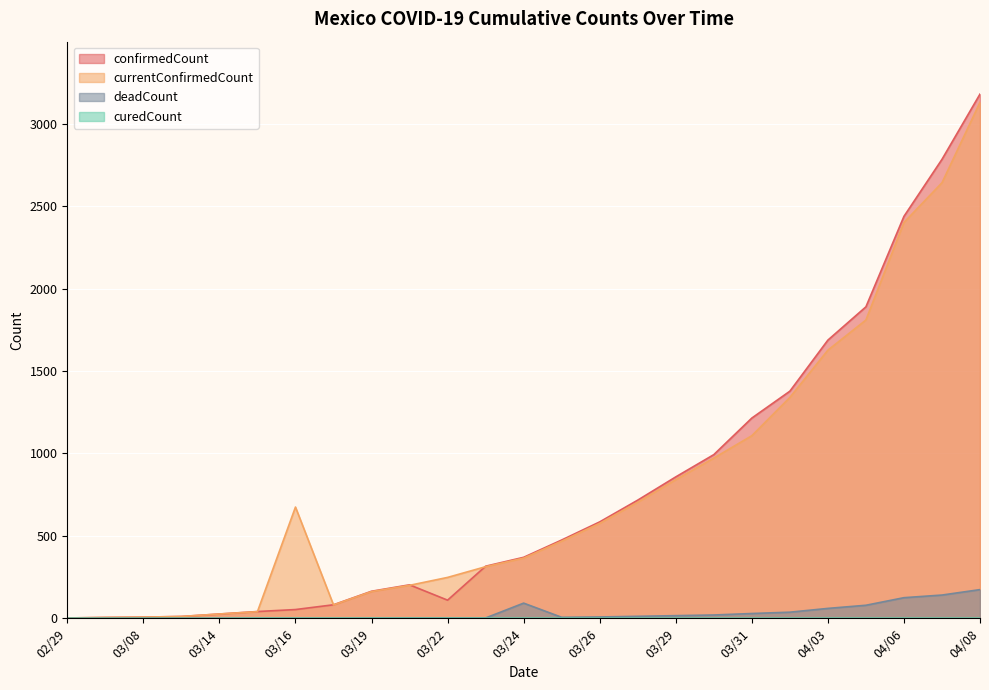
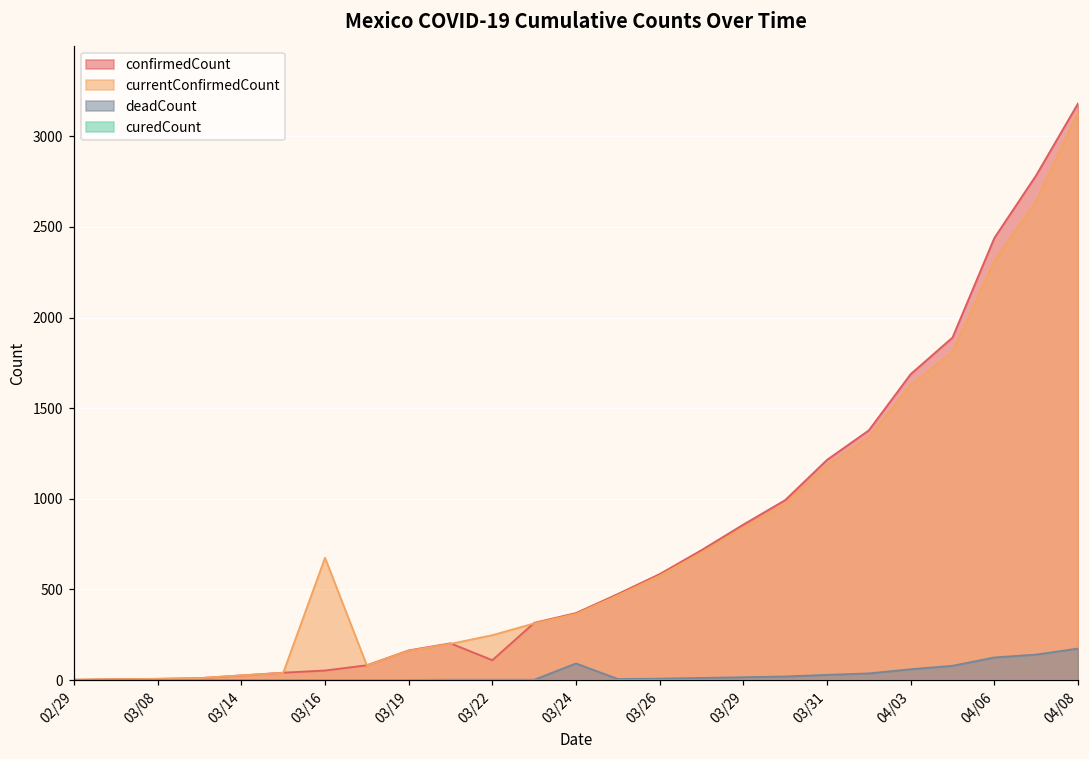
currentConfirmedCount, 03/31: 1110 -> 1190
currentConfirmedCount, 04/06: 2400 -> 2310
